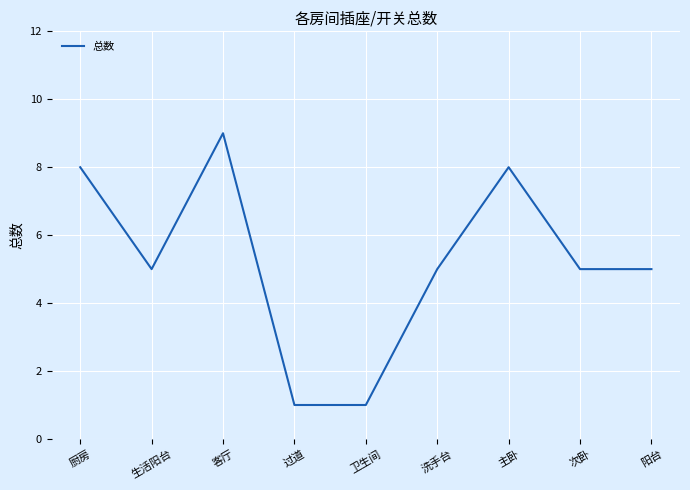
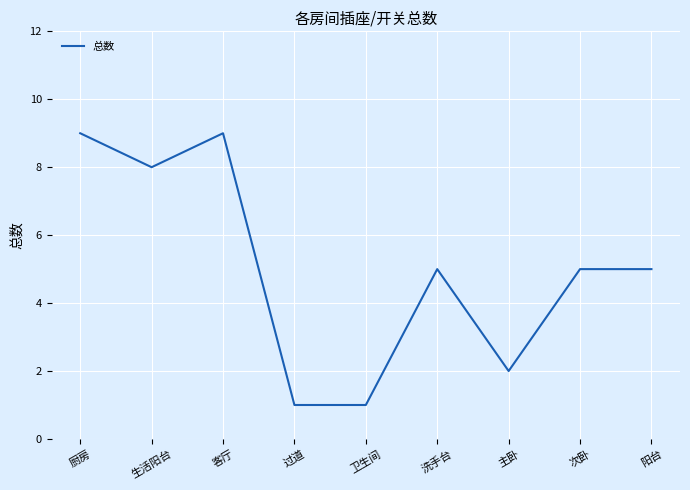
厨房: 8 -> 9
生活阳台: 5 -> 8
主卧: 8 -> 2
